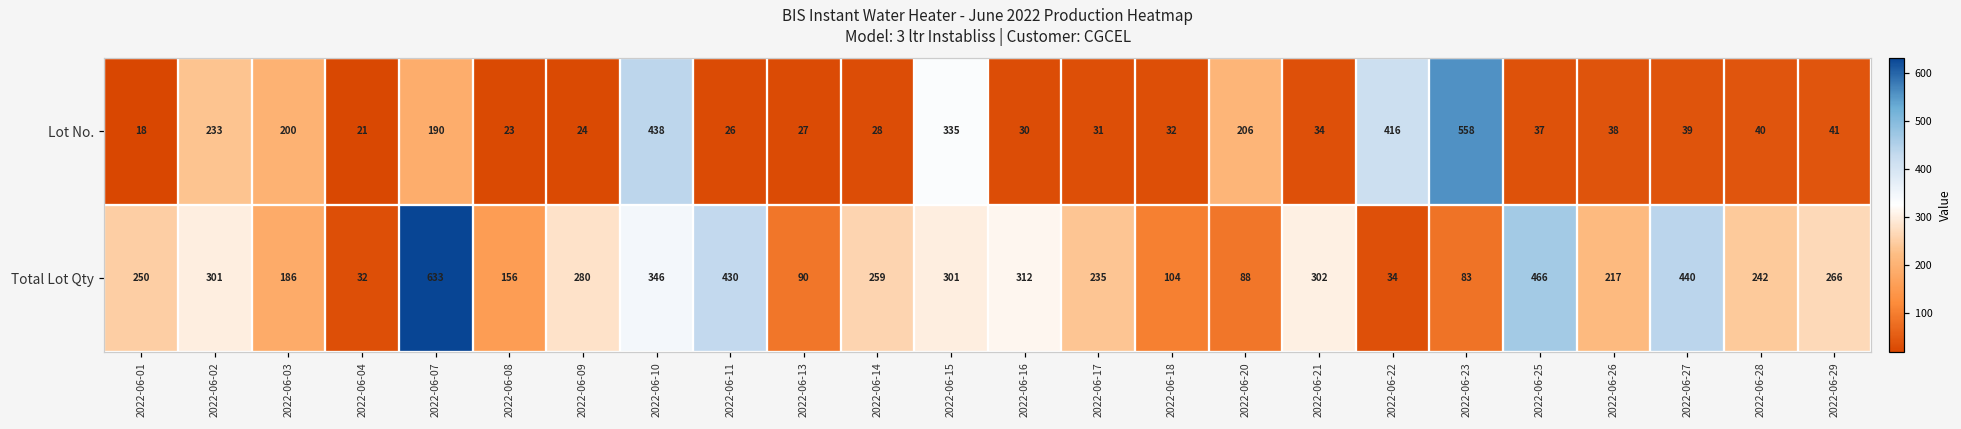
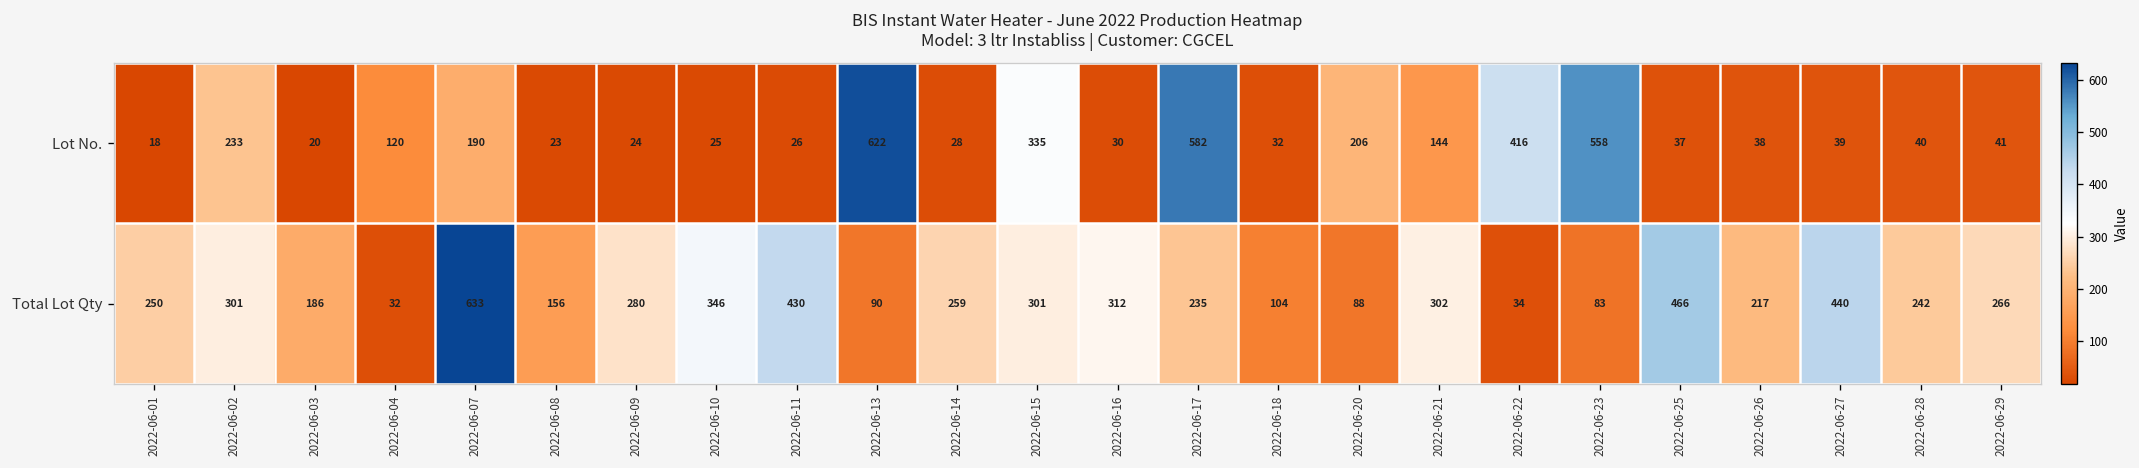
Lot No., 2022-06-03: 200 -> 20
Lot No., 2022-06-04: 21 -> 120
Lot No., 2022-06-10: 438 -> 25
Lot No., 2022-06-13: 27 -> 622
Lot No., 2022-06-17: 31 -> 582
Lot No., 2022-06-21: 34 -> 144
